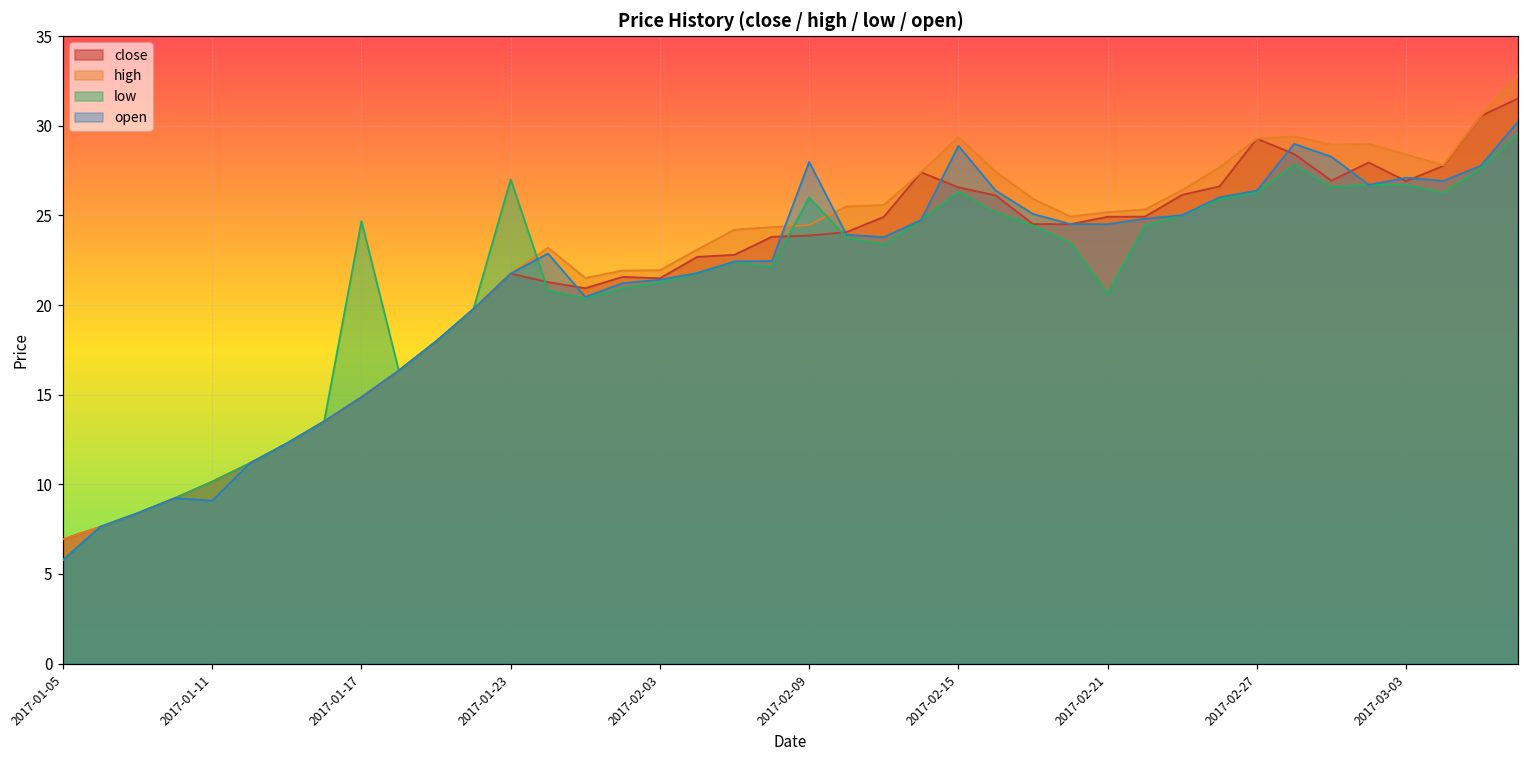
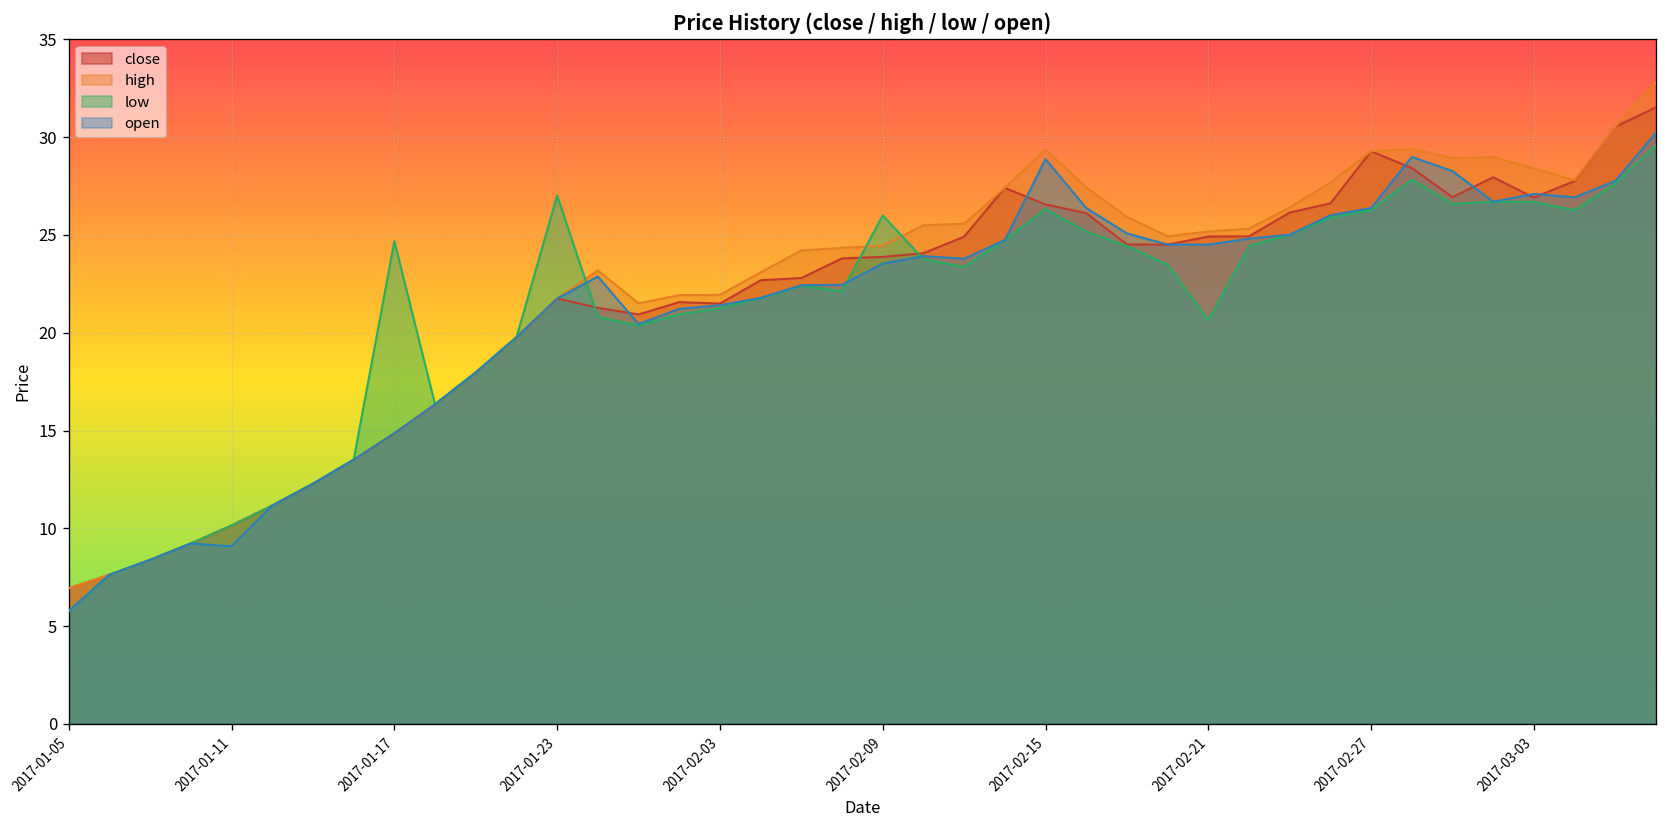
open, 2017-02-09: 28.0 -> 23.5
